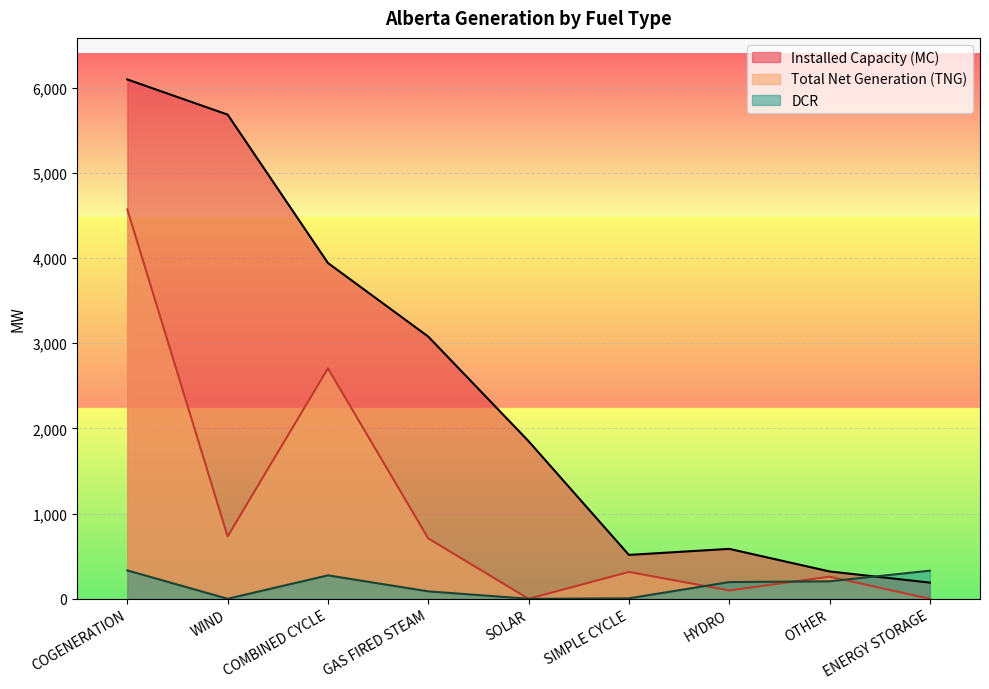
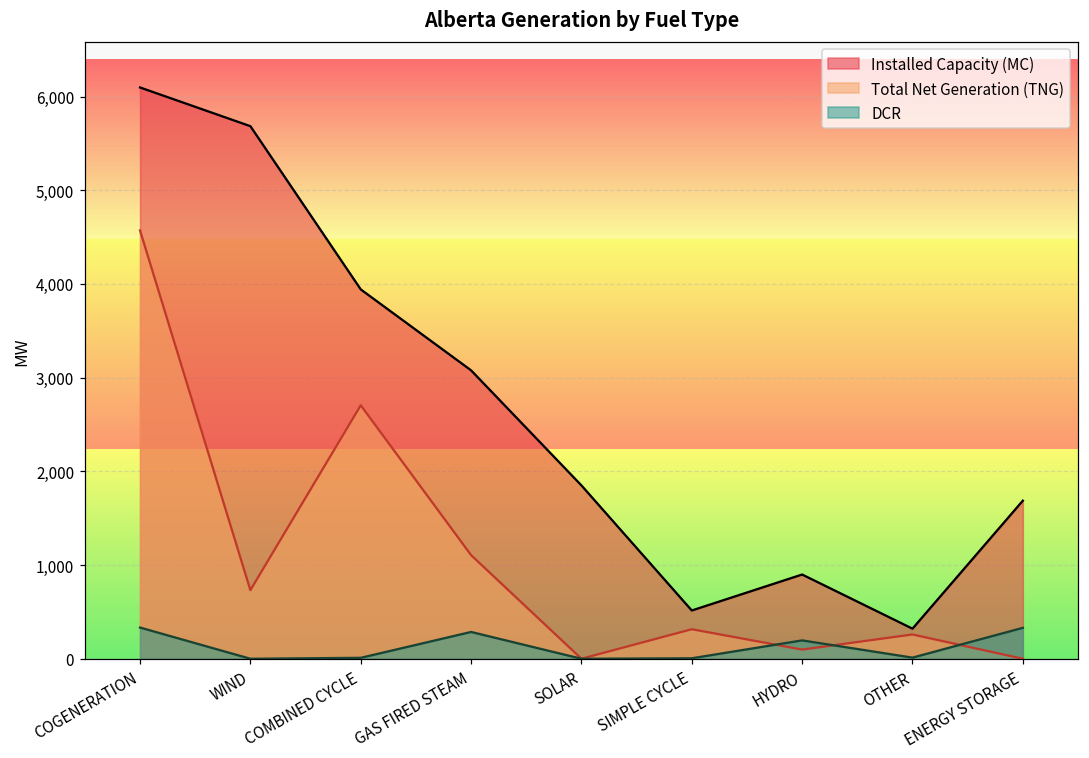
DCR, COMBINED CYCLE: 300 -> 0
Total Net Generation (TNG), GAS FIRED STEAM: 700 -> 1,100
DCR, GAS FIRED STEAM: 100 -> 300
Installed Capacity (MC), HYDRO: 600 -> 900
DCR, OTHER: 200 -> 0
Installed Capacity (MC), ENERGY STORAGE: 200 -> 1,700
